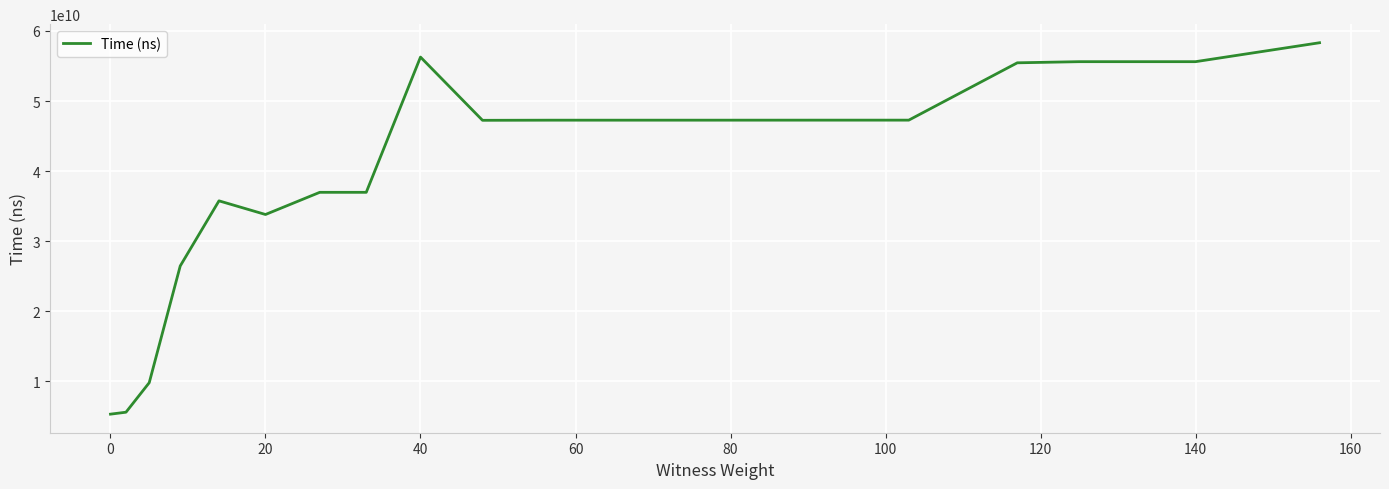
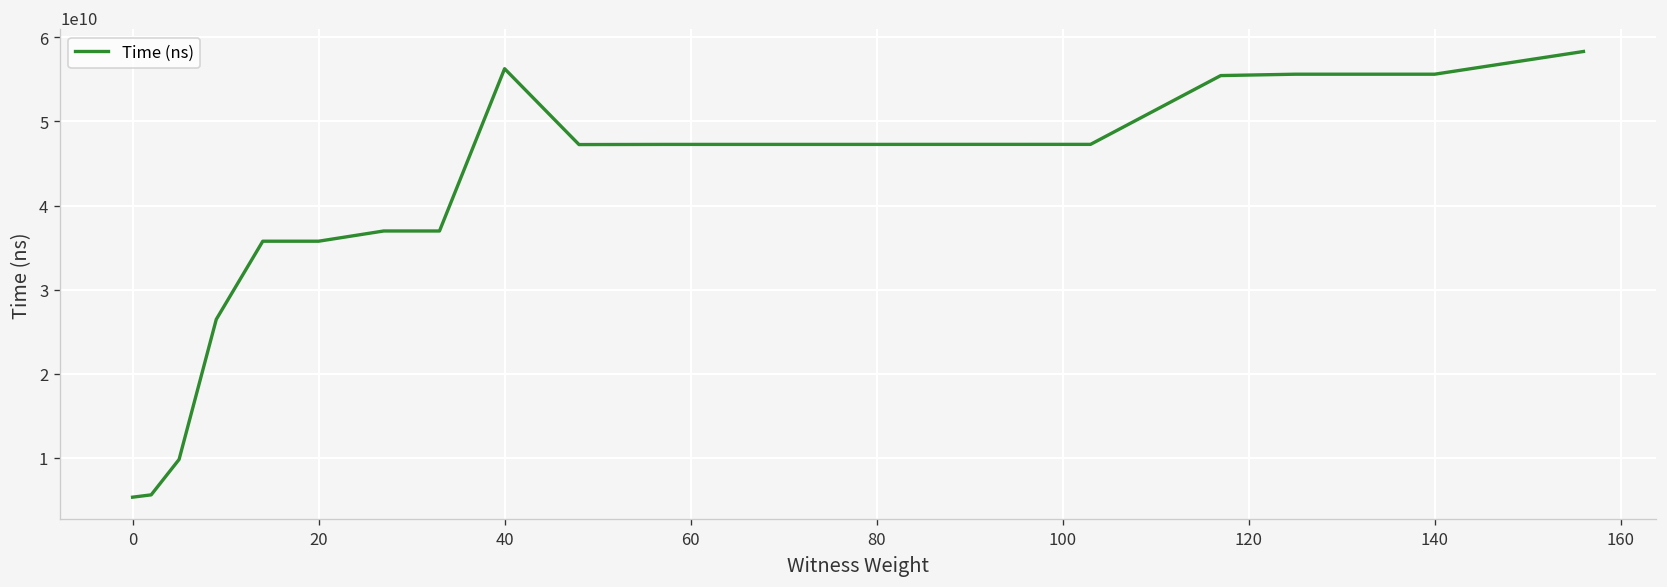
20: 34000000000 -> 36000000000
